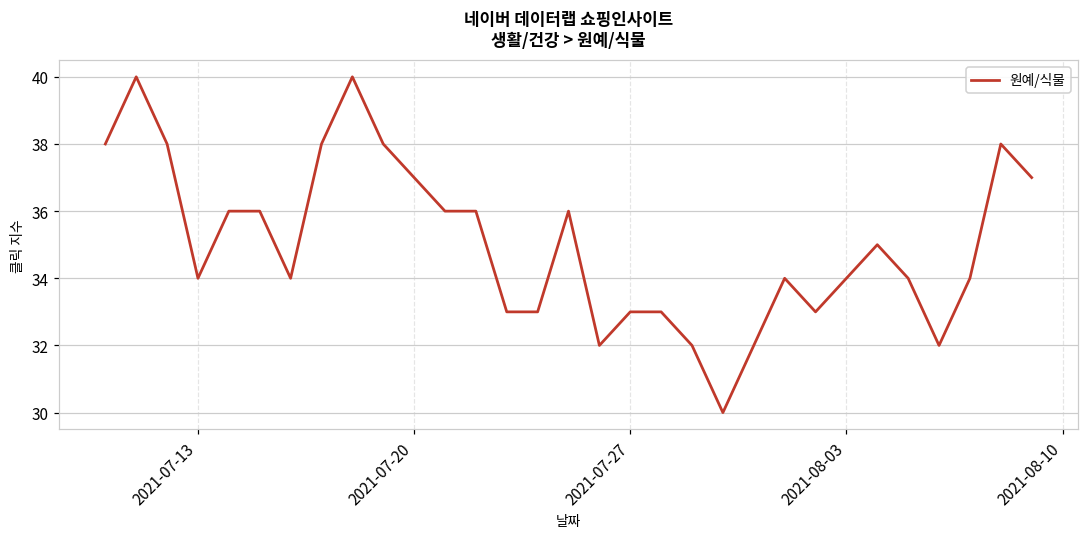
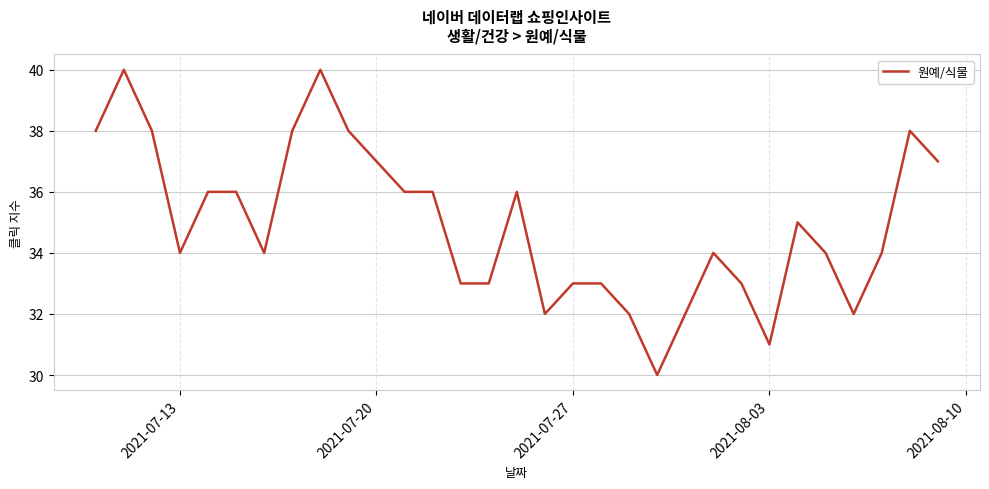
2021-08-03: 34 -> 31
